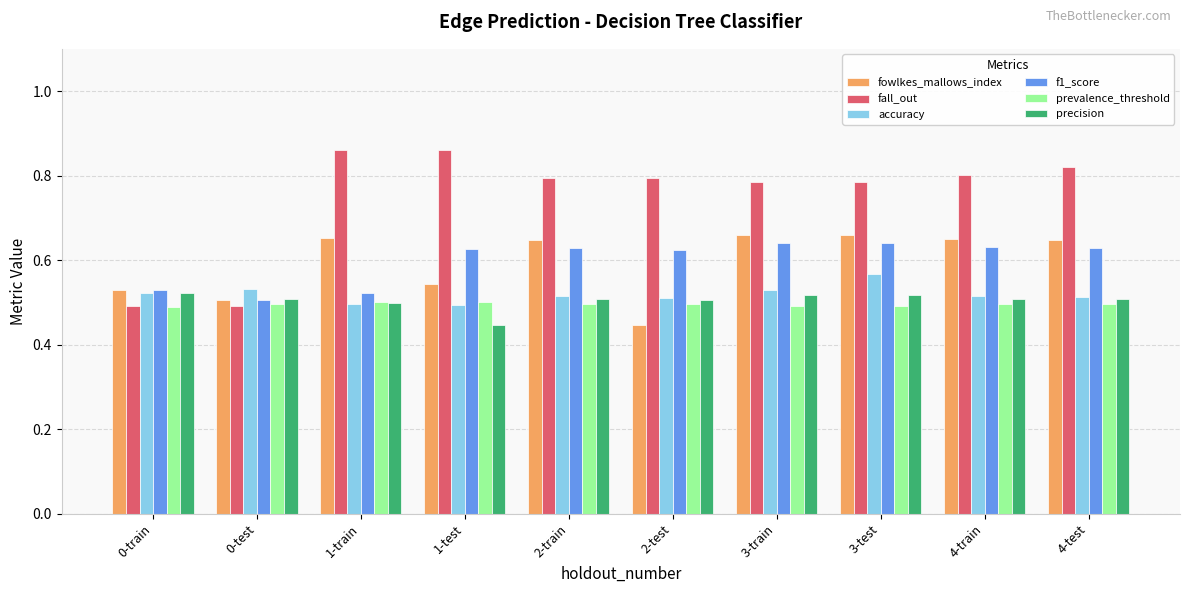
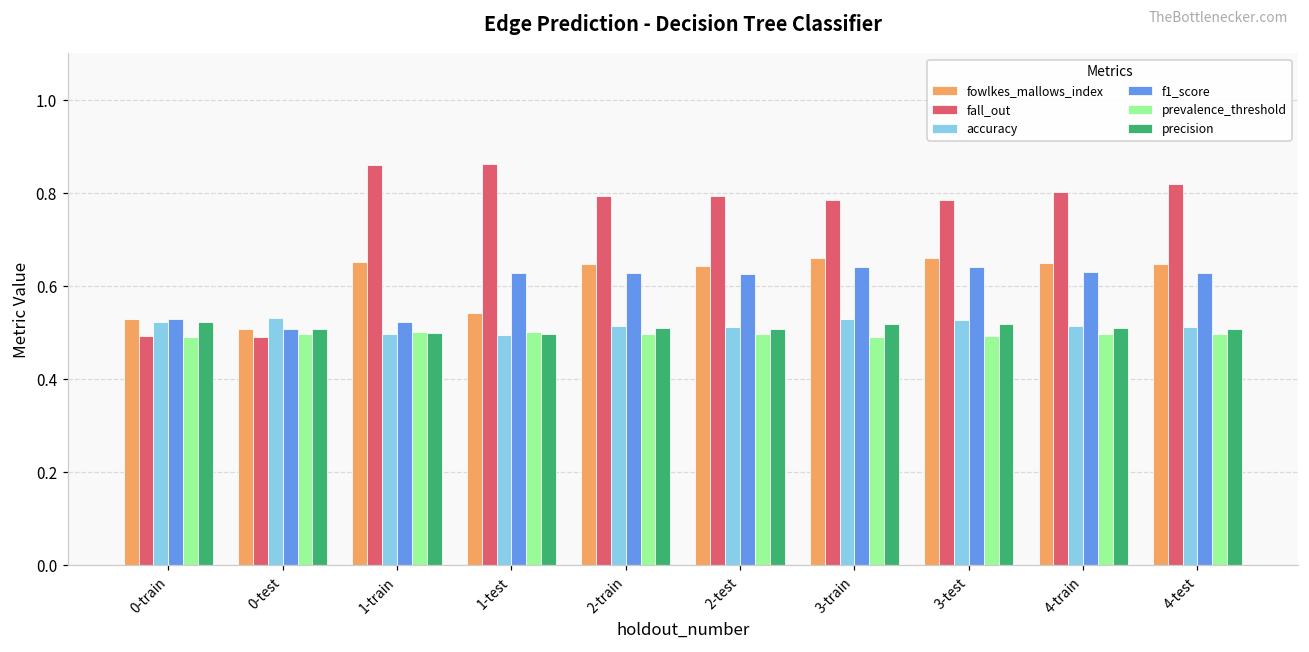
precision, 1-test: 0.45 -> 0.50
fowlkes_mallows_index, 2-test: 0.45 -> 0.64
accuracy, 3-test: 0.57 -> 0.53
